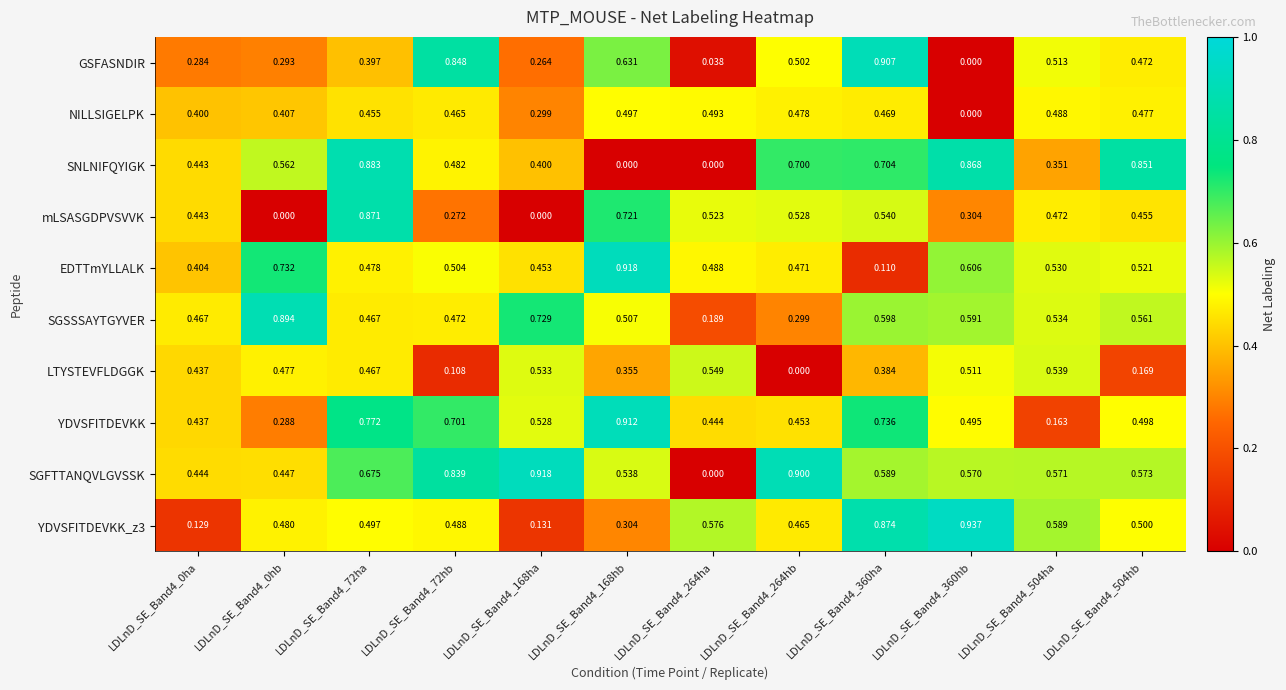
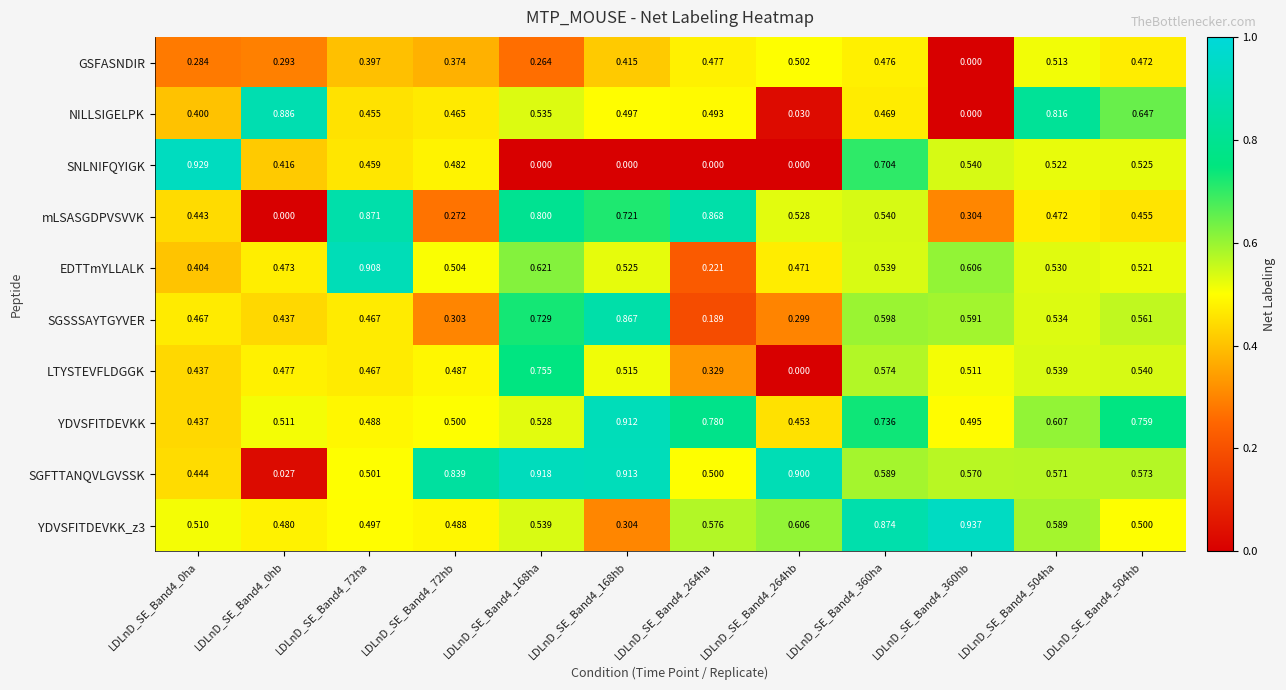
GSFASNDIR, LDLnD_SE_Band4_72hb: 0.848 -> 0.374
GSFASNDIR, LDLnD_SE_Band4_168hb: 0.631 -> 0.415
GSFASNDIR, LDLnD_SE_Band4_264ha: 0.038 -> 0.477
GSFASNDIR, LDLnD_SE_Band4_360ha: 0.907 -> 0.476
NILLSIGELPK, LDLnD_SE_Band4_0hb: 0.407 -> 0.886
NILLSIGELPK, LDLnD_SE_Band4_168ha: 0.299 -> 0.535
NILLSIGELPK, LDLnD_SE_Band4_264hb: 0.478 -> 0.030
NILLSIGELPK, LDLnD_SE_Band4_504ha: 0.488 -> 0.816
NILLSIGELPK, LDLnD_SE_Band4_504hb: 0.477 -> 0.647
SNLNIFQYIGK, LDLnD_SE_Band4_0ha: 0.443 -> 0.929
SNLNIFQYIGK, LDLnD_SE_Band4_0hb: 0.562 -> 0.416
SNLNIFQYIGK, LDLnD_SE_Band4_72ha: 0.883 -> 0.459
SNLNIFQYIGK, LDLnD_SE_Band4_168ha: 0.400 -> 0.000
SNLNIFQYIGK, LDLnD_SE_Band4_264hb: 0.700 -> 0.000
SNLNIFQYIGK, LDLnD_SE_Band4_360hb: 0.868 -> 0.540
SNLNIFQYIGK, LDLnD_SE_Band4_504ha: 0.351 -> 0.522
SNLNIFQYIGK, LDLnD_SE_Band4_504hb: 0.851 -> 0.525
mLSASGDPVSVVK, LDLnD_SE_Band4_168ha: 0.000 -> 0.800
mLSASGDPVSVVK, LDLnD_SE_Band4_264ha: 0.523 -> 0.868
EDTTmYLLALK, LDLnD_SE_Band4_0hb: 0.732 -> 0.473
EDTTmYLLALK, LDLnD_SE_Band4_72ha: 0.478 -> 0.908
EDTTmYLLALK, LDLnD_SE_Band4_168ha: 0.453 -> 0.621
EDTTmYLLALK, LDLnD_SE_Band4_168hb: 0.918 -> 0.525
EDTTmYLLALK, LDLnD_SE_Band4_264ha: 0.488 -> 0.221
EDTTmYLLALK, LDLnD_SE_Band4_360ha: 0.110 -> 0.539
SGSSSAYTGYVER, LDLnD_SE_Band4_0hb: 0.894 -> 0.437
SGSSSAYTGYVER, LDLnD_SE_Band4_72hb: 0.472 -> 0.303
SGSSSAYTGYVER, LDLnD_SE_Band4_168hb: 0.507 -> 0.867
LTYSTEVFLDGGK, LDLnD_SE_Band4_72hb: 0.108 -> 0.487
LTYSTEVFLDGGK, LDLnD_SE_Band4_168ha: 0.533 -> 0.755
LTYSTEVFLDGGK, LDLnD_SE_Band4_168hb: 0.355 -> 0.515
LTYSTEVFLDGGK, LDLnD_SE_Band4_264ha: 0.549 -> 0.329
LTYSTEVFLDGGK, LDLnD_SE_Band4_360ha: 0.384 -> 0.574
LTYSTEVFLDGGK, LDLnD_SE_Band4_504hb: 0.169 -> 0.540
YDVSFITDEVKK, LDLnD_SE_Band4_0hb: 0.288 -> 0.511
YDVSFITDEVKK, LDLnD_SE_Band4_72ha: 0.772 -> 0.488
YDVSFITDEVKK, LDLnD_SE_Band4_72hb: 0.701 -> 0.500
YDVSFITDEVKK, LDLnD_SE_Band4_264ha: 0.444 -> 0.780
YDVSFITDEVKK, LDLnD_SE_Band4_504ha: 0.163 -> 0.607
YDVSFITDEVKK, LDLnD_SE_Band4_504hb: 0.498 -> 0.759
SGFTTANQVLGVSSK, LDLnD_SE_Band4_0hb: 0.447 -> 0.027
SGFTTANQVLGVSSK, LDLnD_SE_Band4_72ha: 0.675 -> 0.501
SGFTTANQVLGVSSK, LDLnD_SE_Band4_168hb: 0.538 -> 0.913
SGFTTANQVLGVSSK, LDLnD_SE_Band4_264ha: 0.000 -> 0.500
YDVSFITDEVKK_z3, LDLnD_SE_Band4_0ha: 0.129 -> 0.510
YDVSFITDEVKK_z3, LDLnD_SE_Band4_168ha: 0.131 -> 0.539
YDVSFITDEVKK_z3, LDLnD_SE_Band4_264hb: 0.465 -> 0.606
